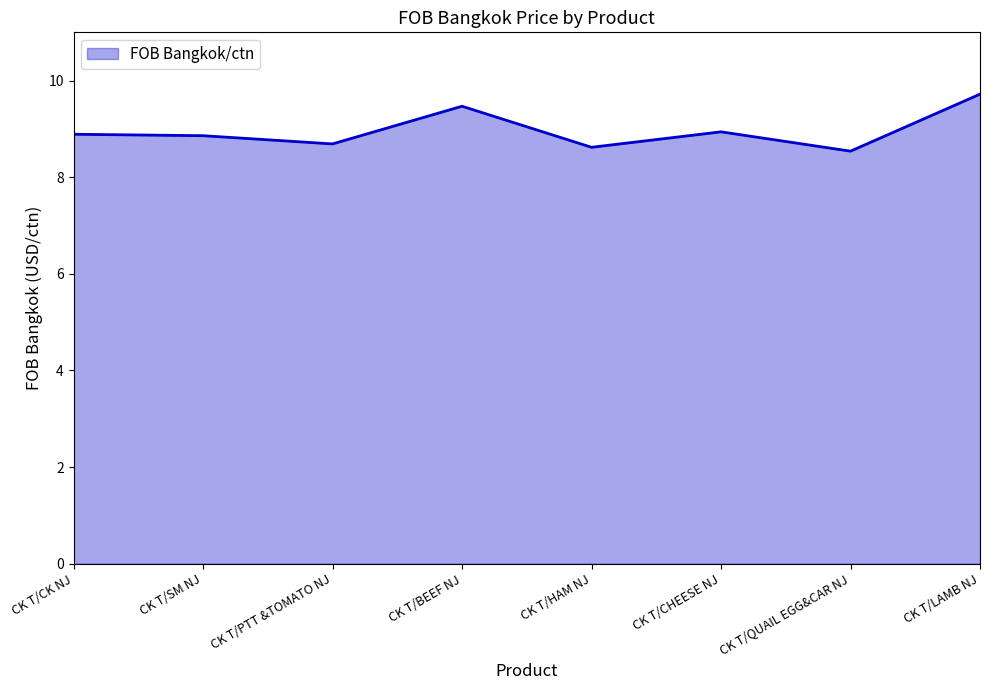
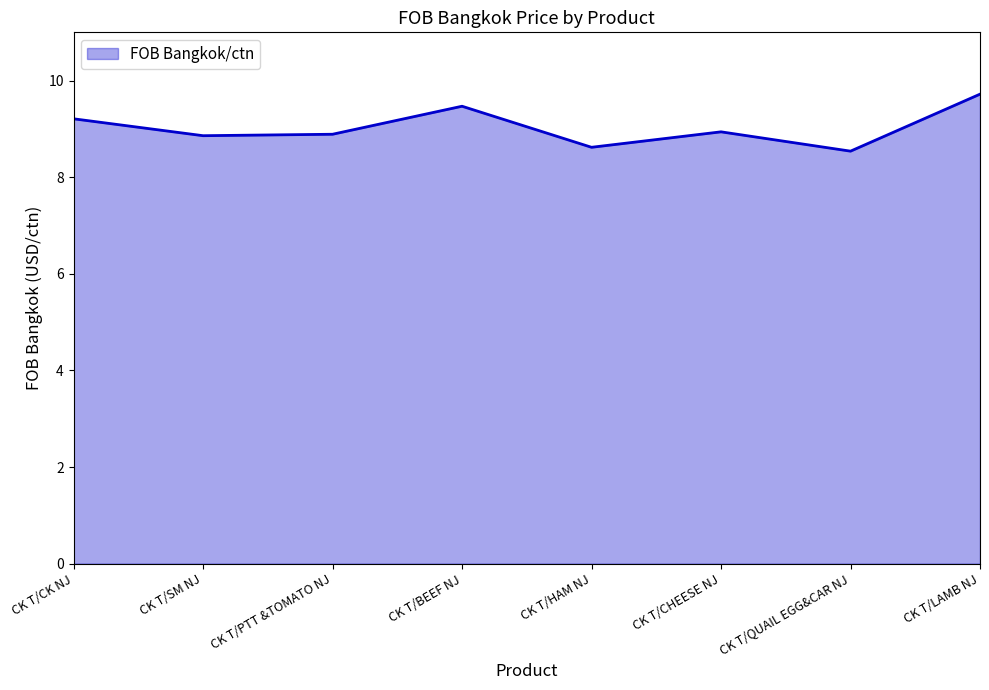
CK T/CK NJ: 8.9 -> 9.2
CK T/PTT &TOMATO NJ: 8.7 -> 8.9
